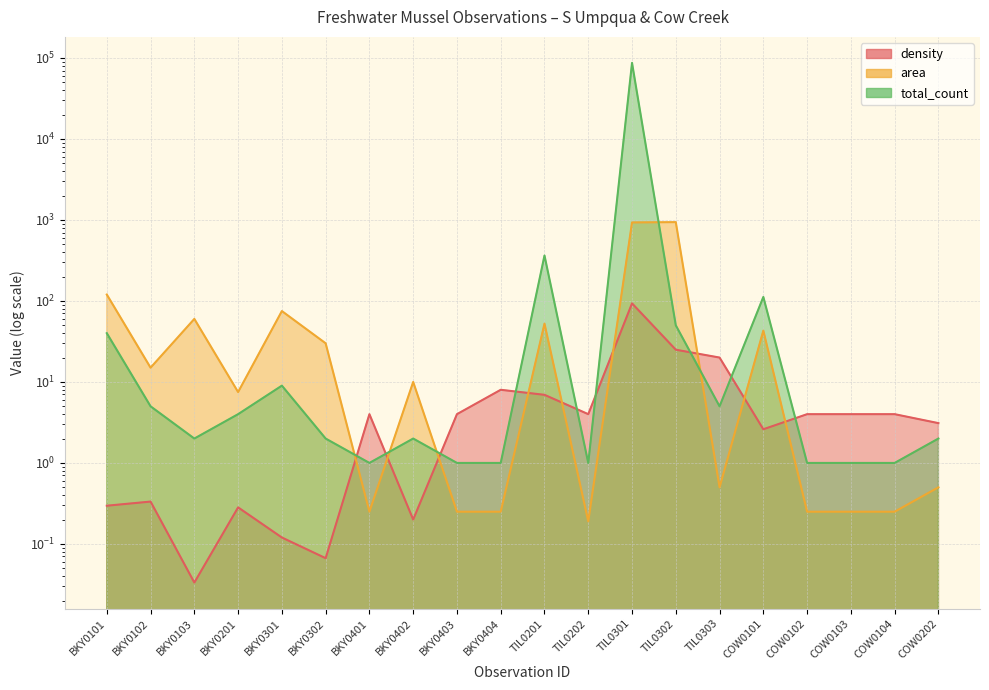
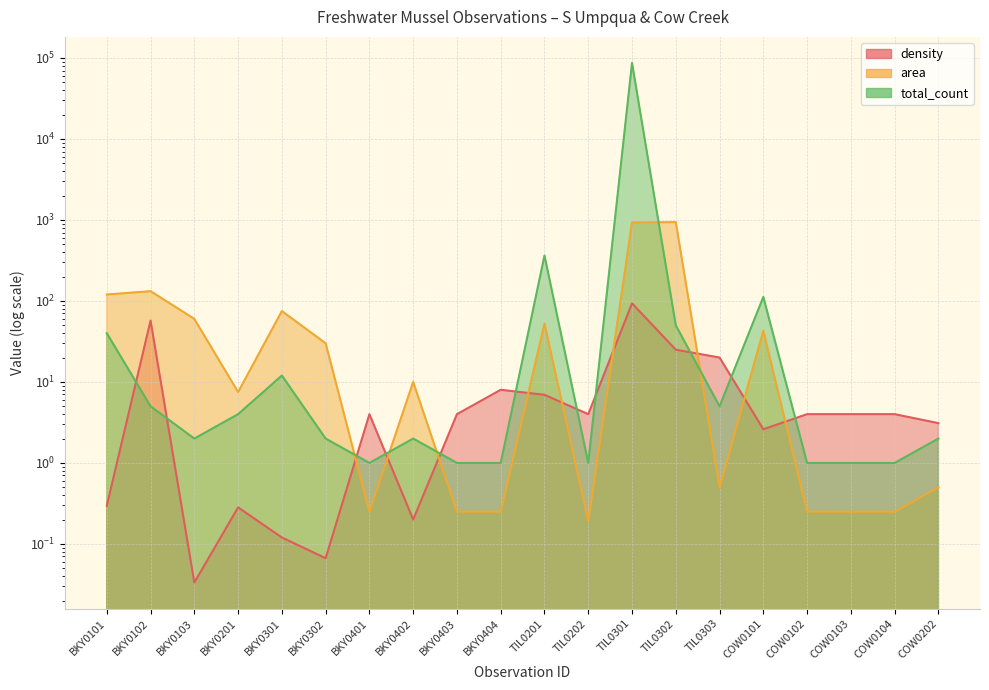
density, BKY0102: 0.33 -> 60
area, BKY0102: 15 -> 130
total_count, BKY0301: 9 -> 12
